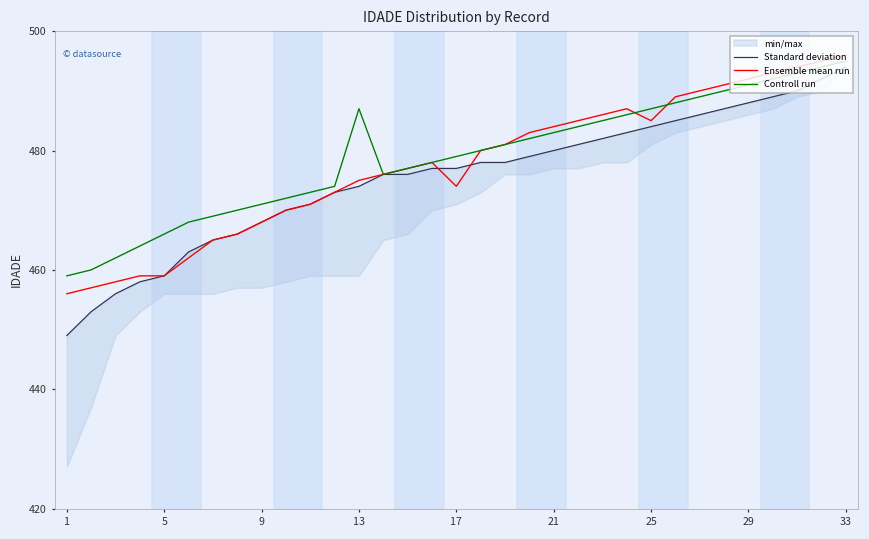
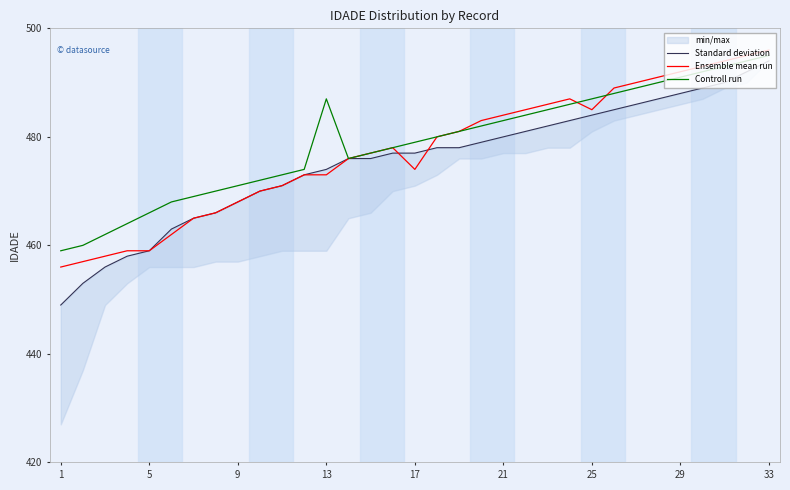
Ensemble mean run, 13: 475 -> 473
